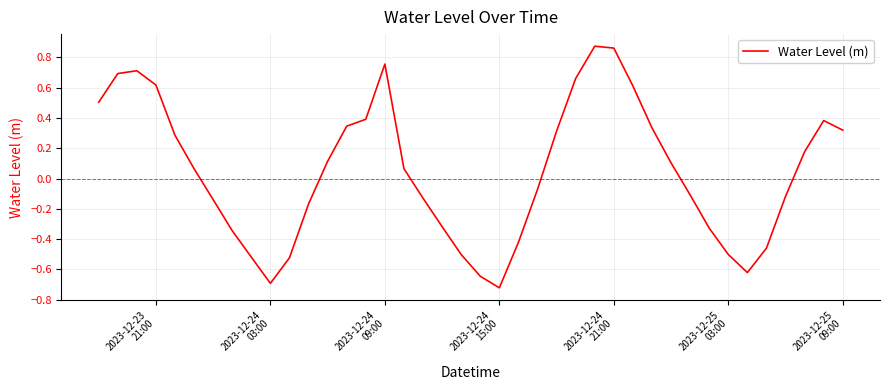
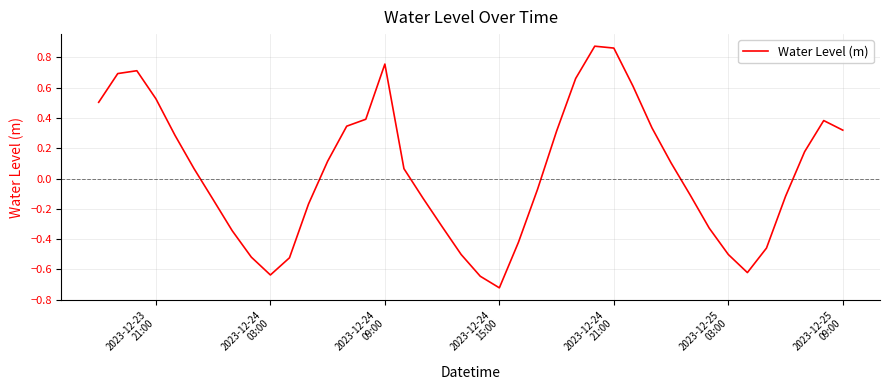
2023-12-23 21:00: 0.62 -> 0.53
2023-12-24 03:00: -0.69 -> -0.64
